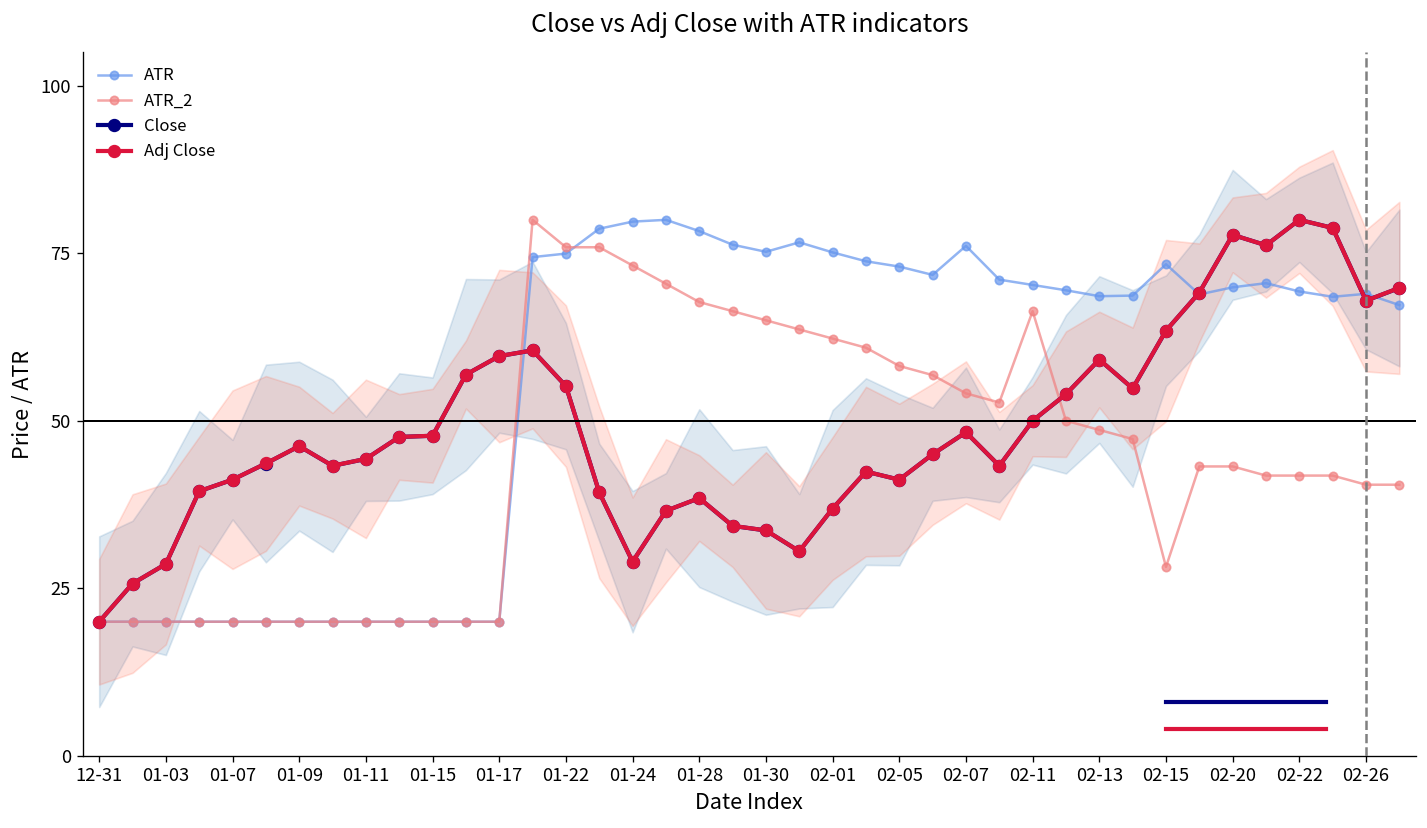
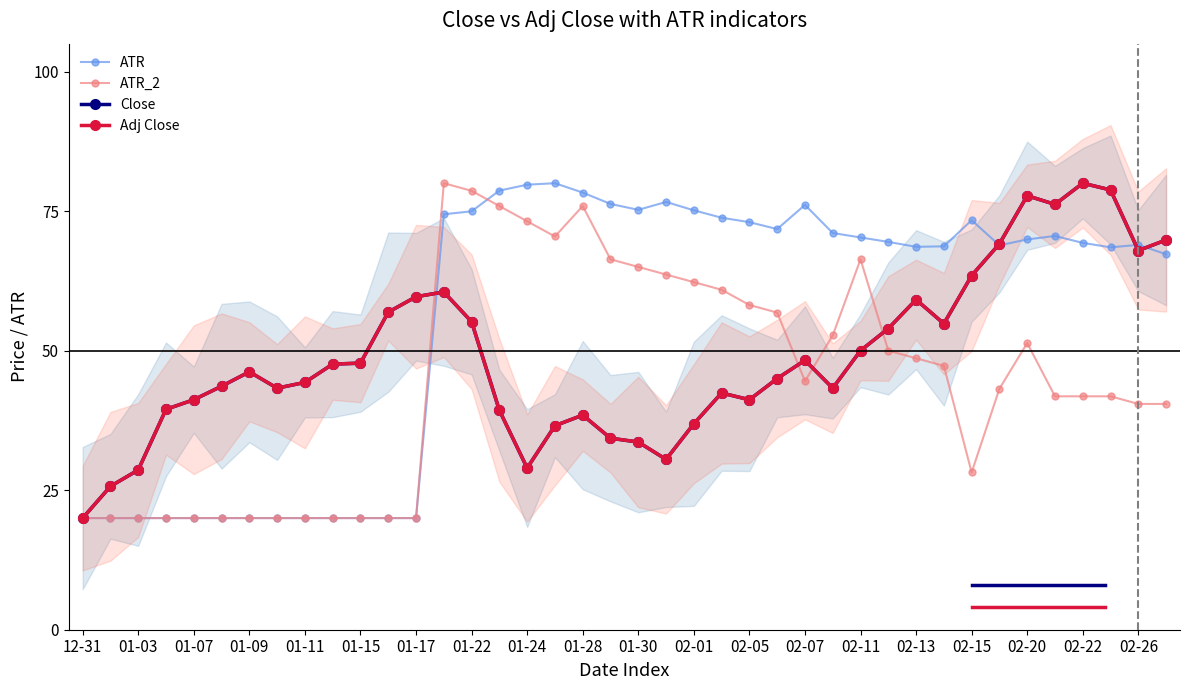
ATR_2, 01-22: 76 -> 79
ATR_2, 01-28: 68 -> 76
ATR_2, 02-07: 54 -> 45
ATR_2, 02-20: 43 -> 51
